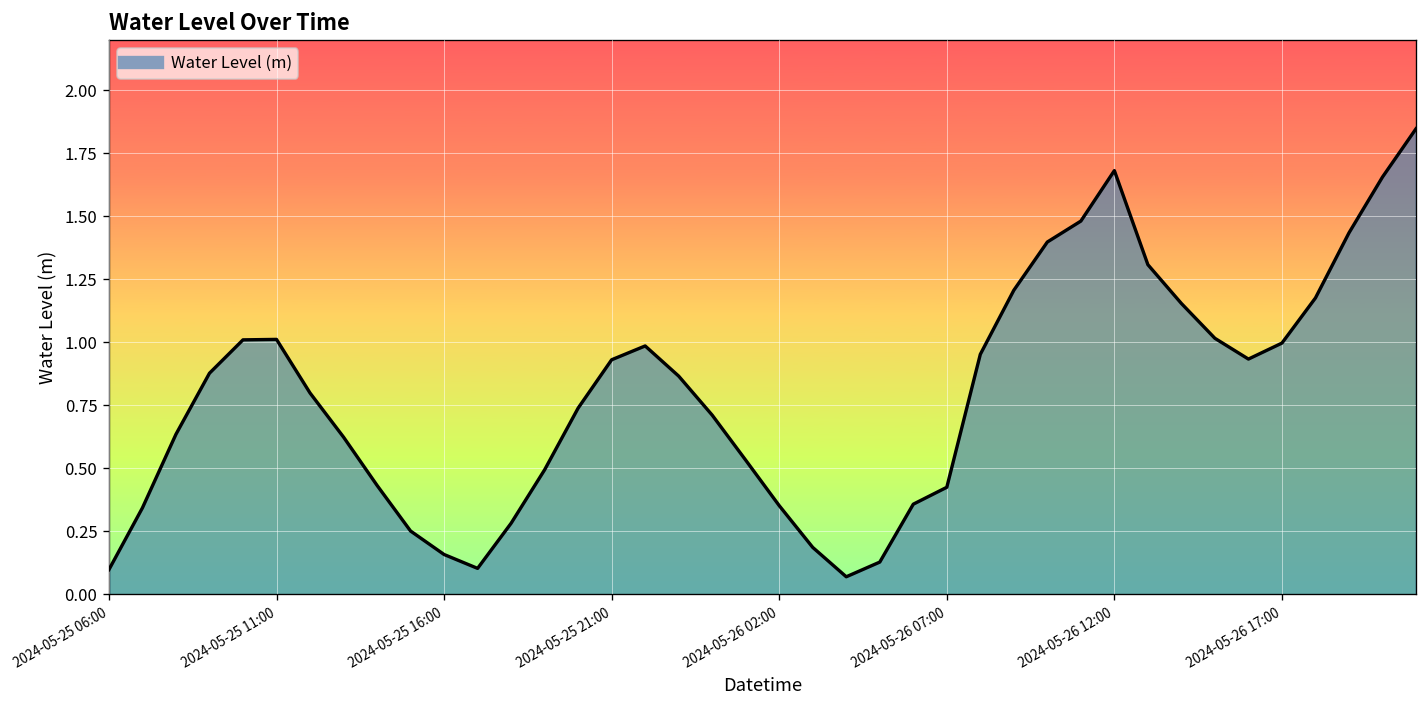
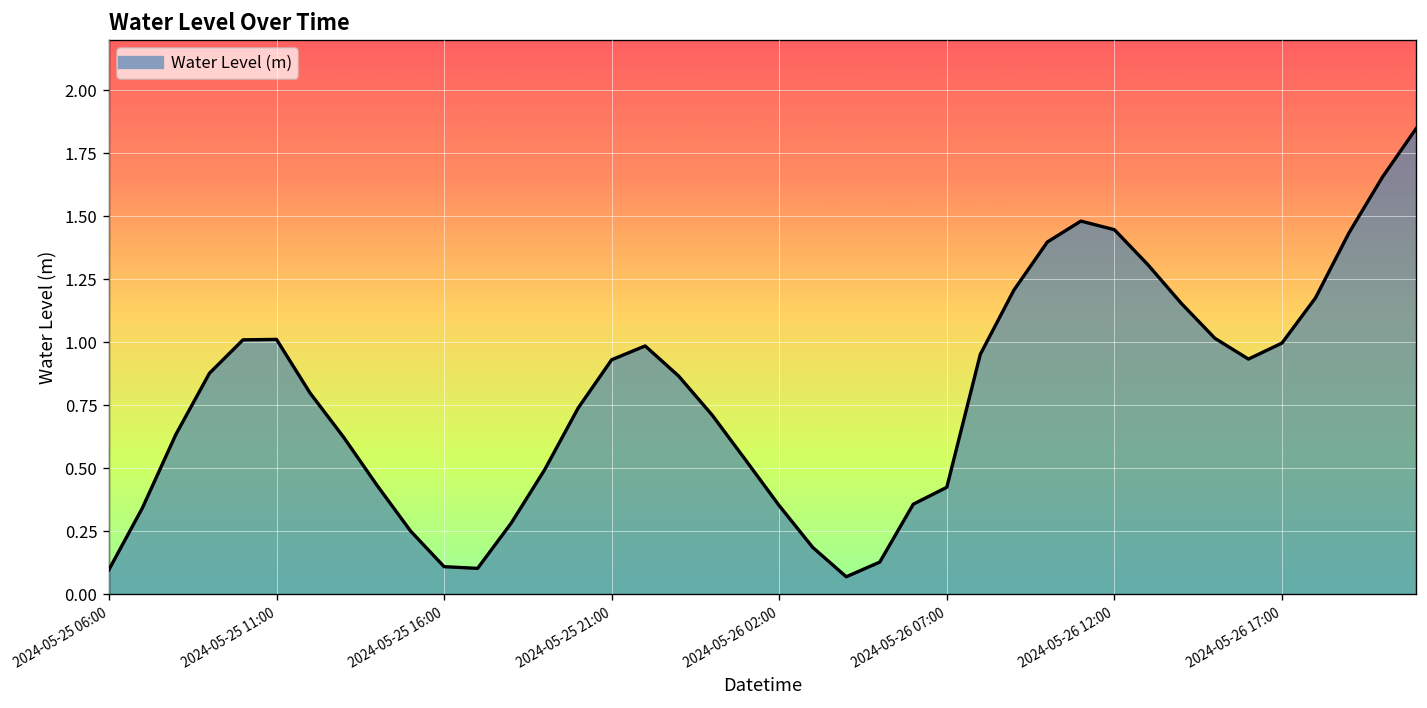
2024-05-25 16:00: 0.16 -> 0.11
2024-05-26 12:00: 1.68 -> 1.45
